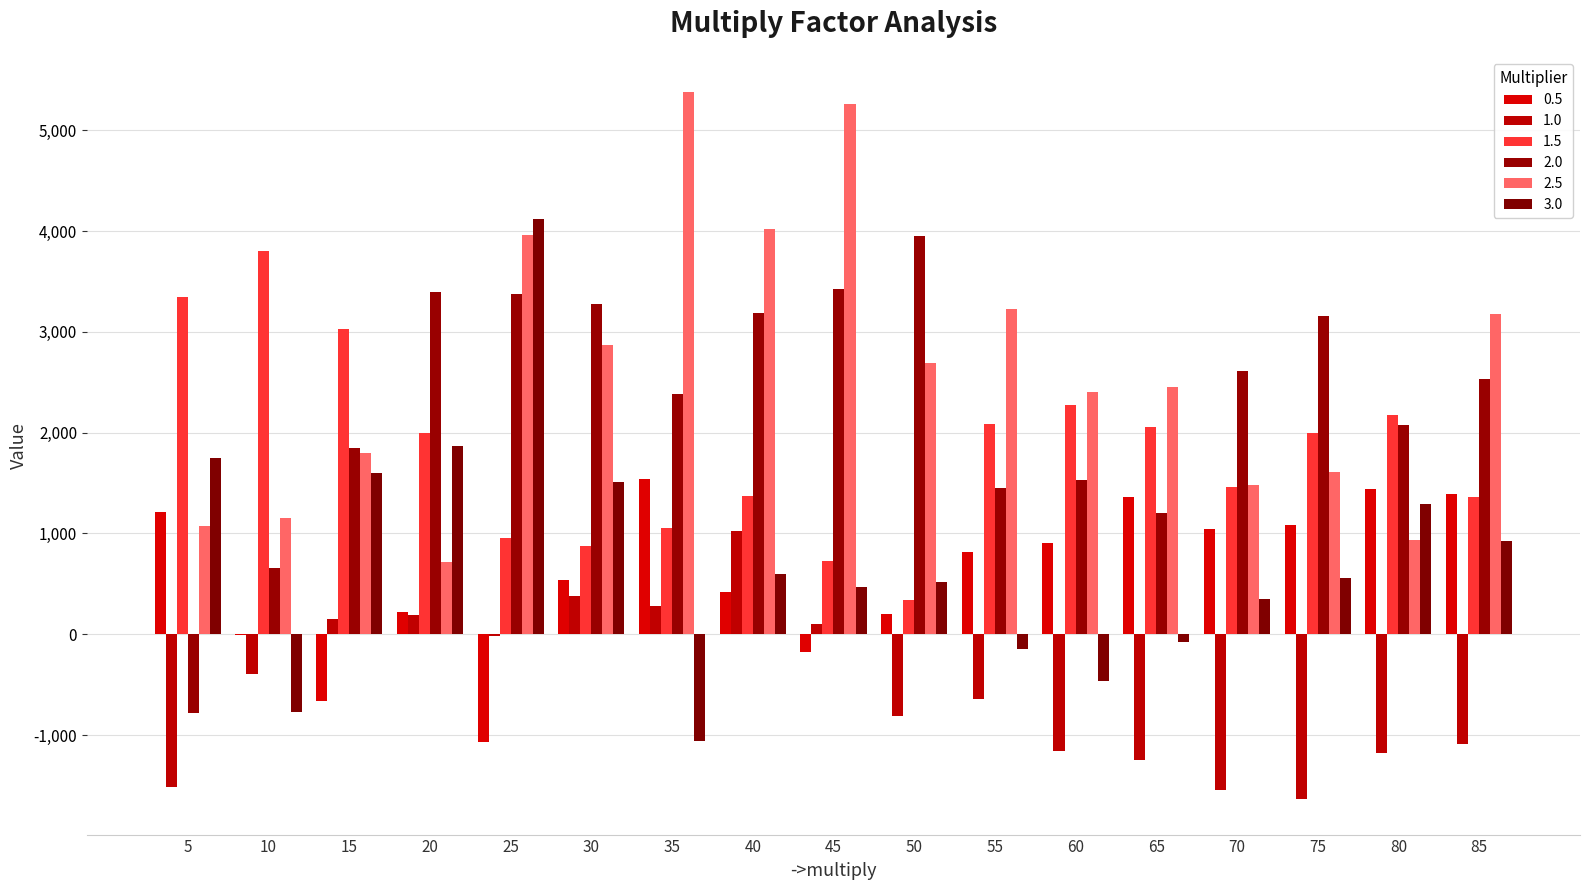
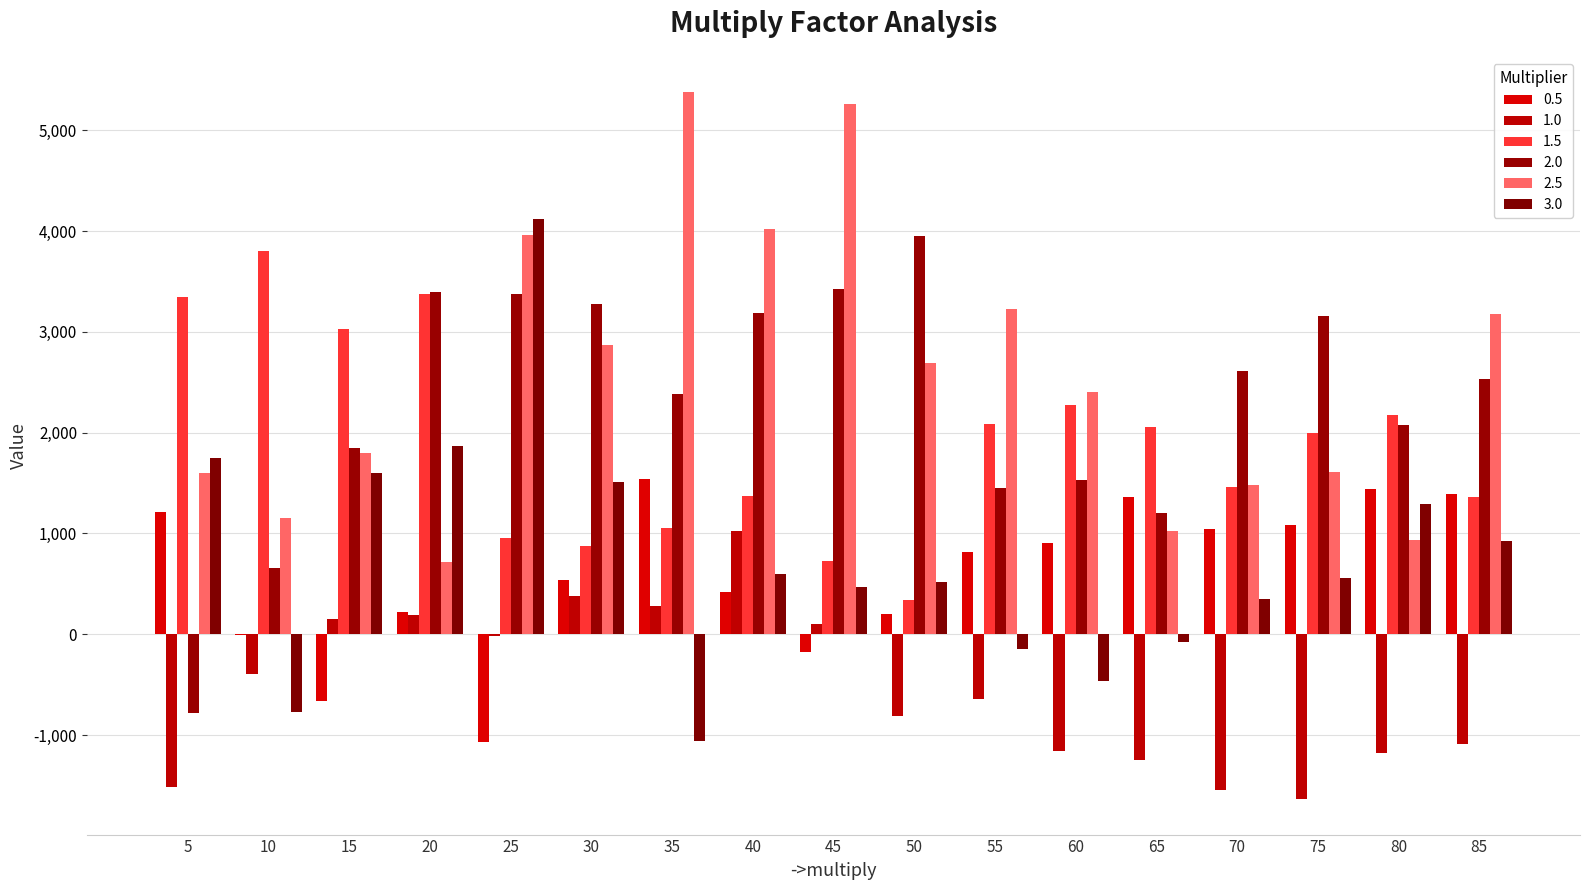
2.5, 5: 1,070 -> 1,600
1.5, 20: 1,990 -> 3,370
2.5, 65: 2,460 -> 1,020
